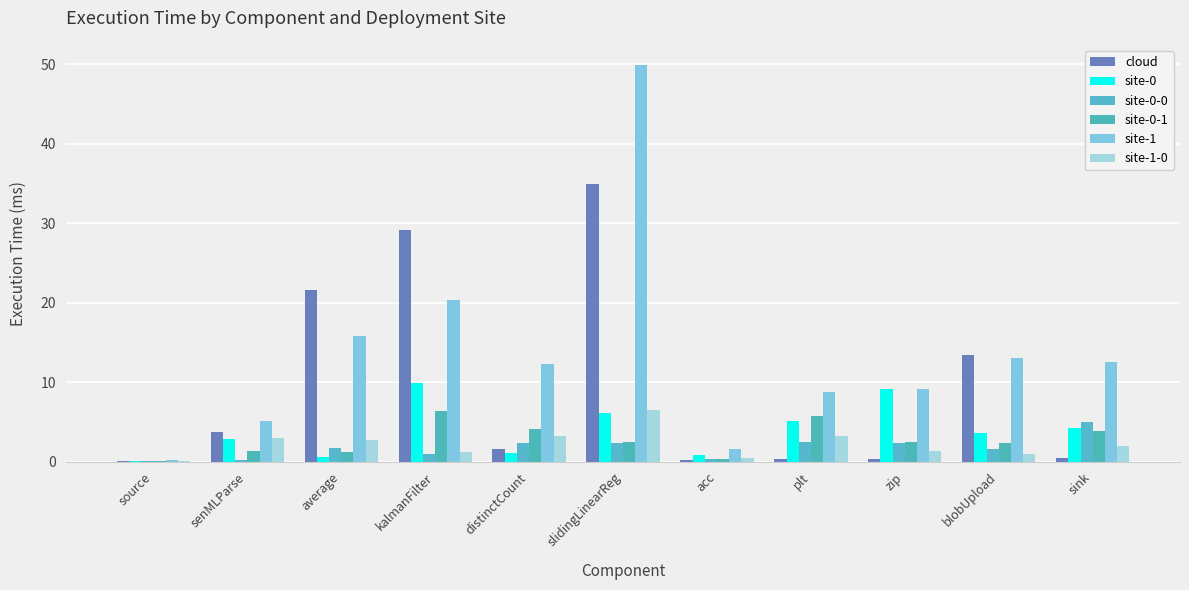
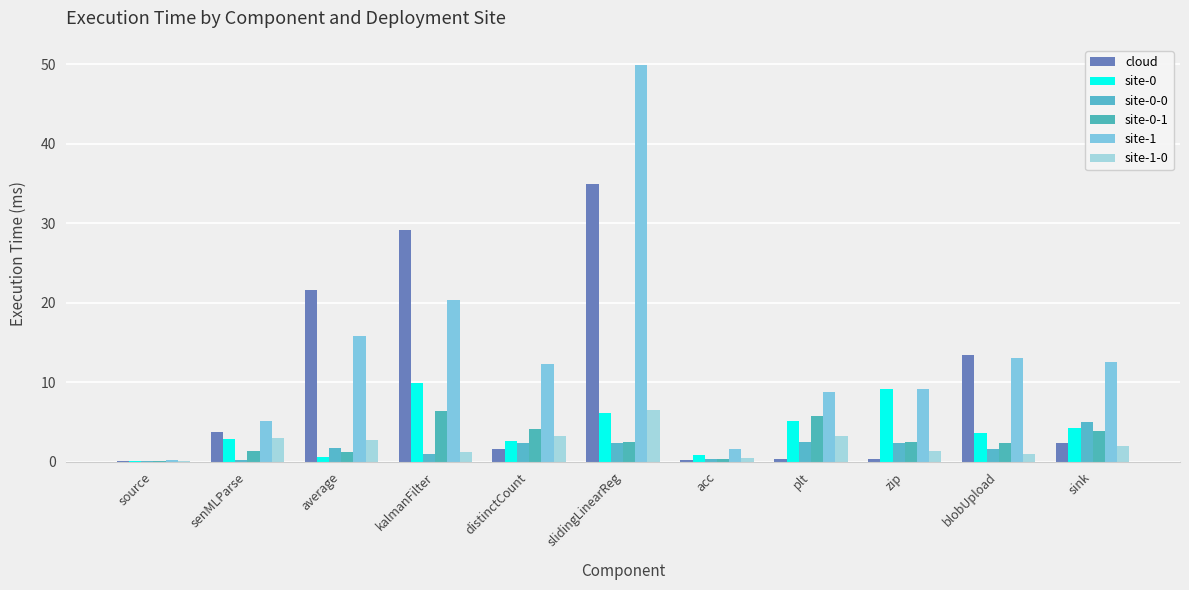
site-0, distinctCount: 1 -> 3
cloud, sink: 0 -> 2
